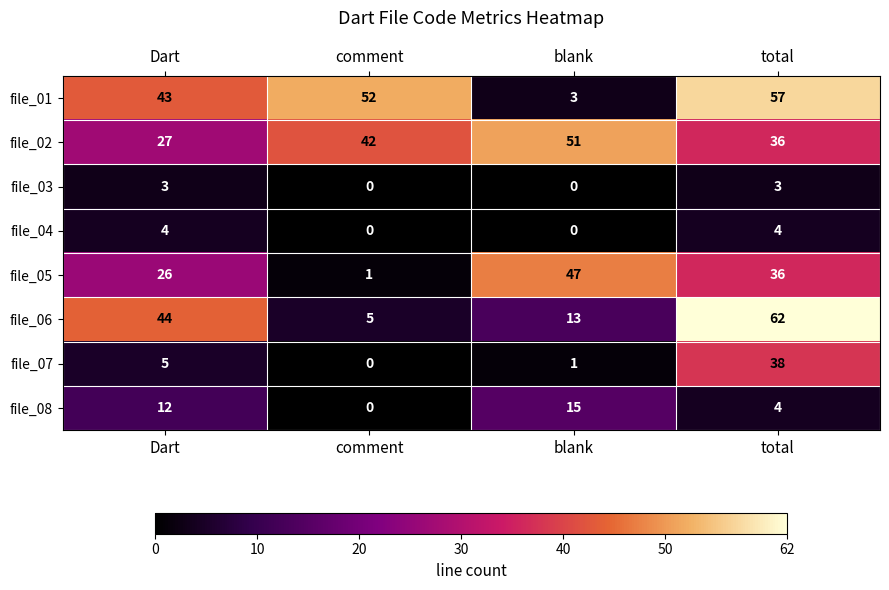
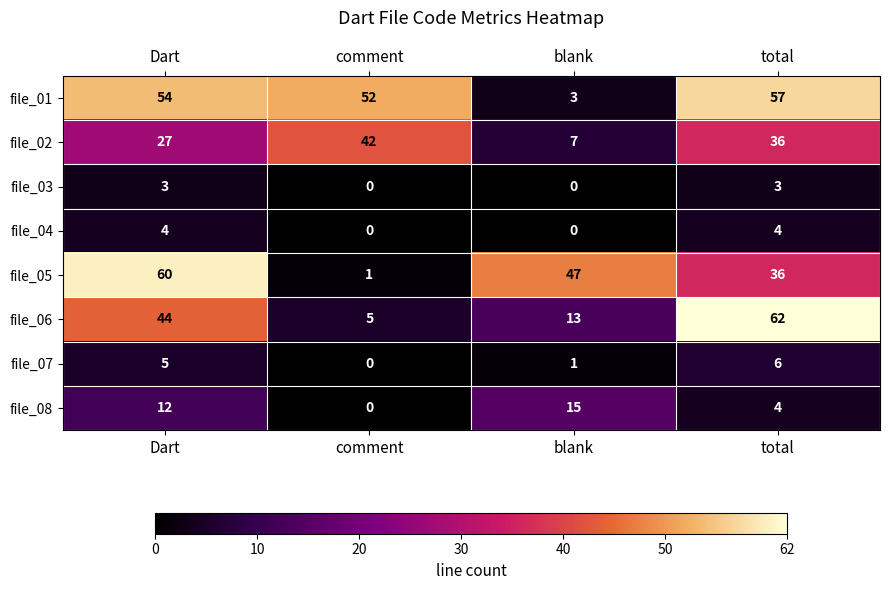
file_01, Dart: 43 -> 54
file_02, blank: 51 -> 7
file_05, Dart: 26 -> 60
file_07, total: 38 -> 6
